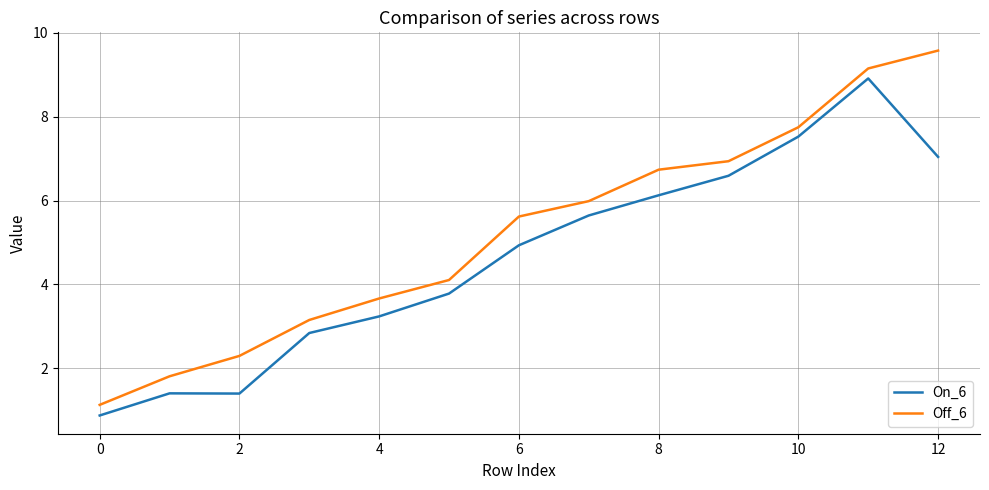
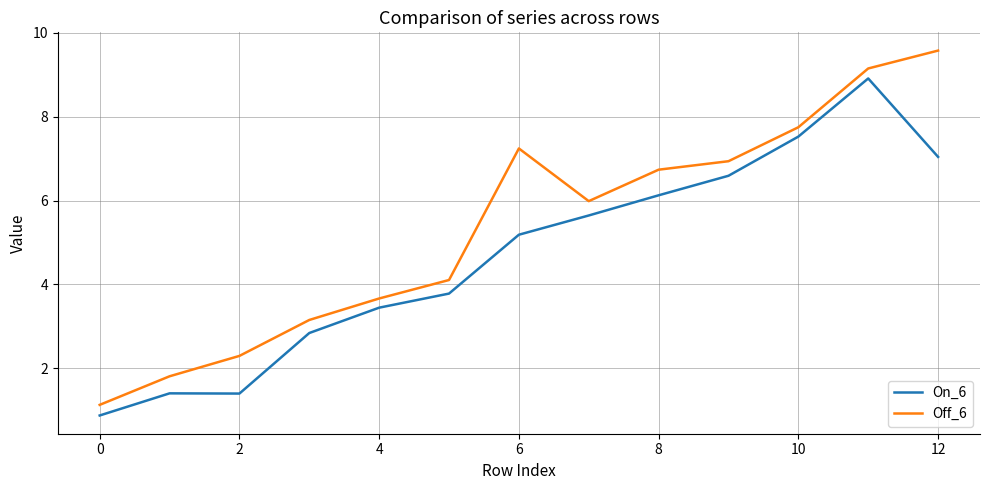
On_6, 4: 3.2 -> 3.4
On_6, 6: 4.9 -> 5.2
Off_6, 6: 5.6 -> 7.2
